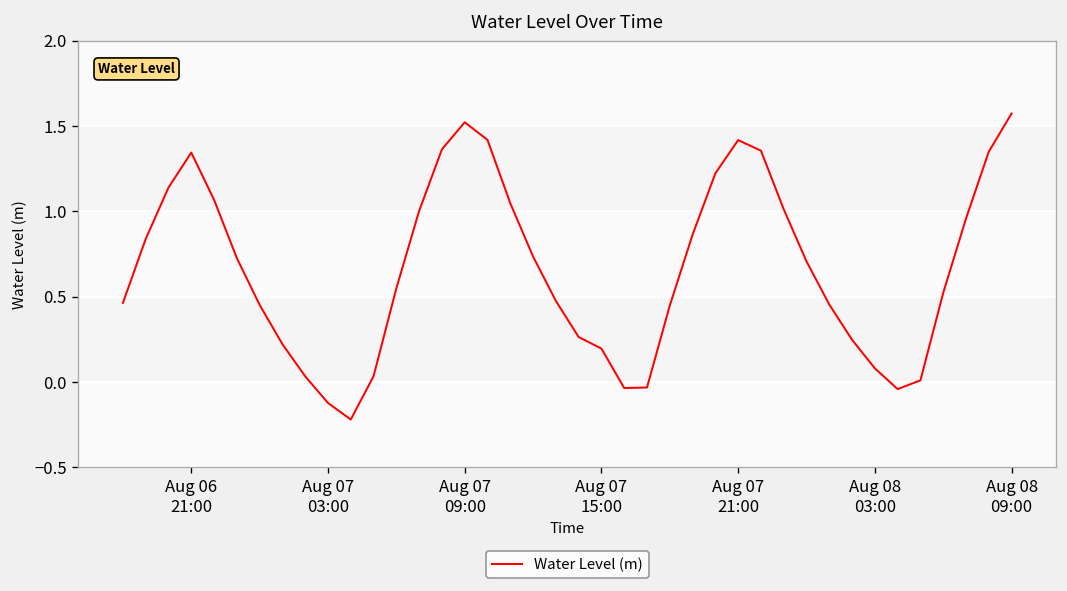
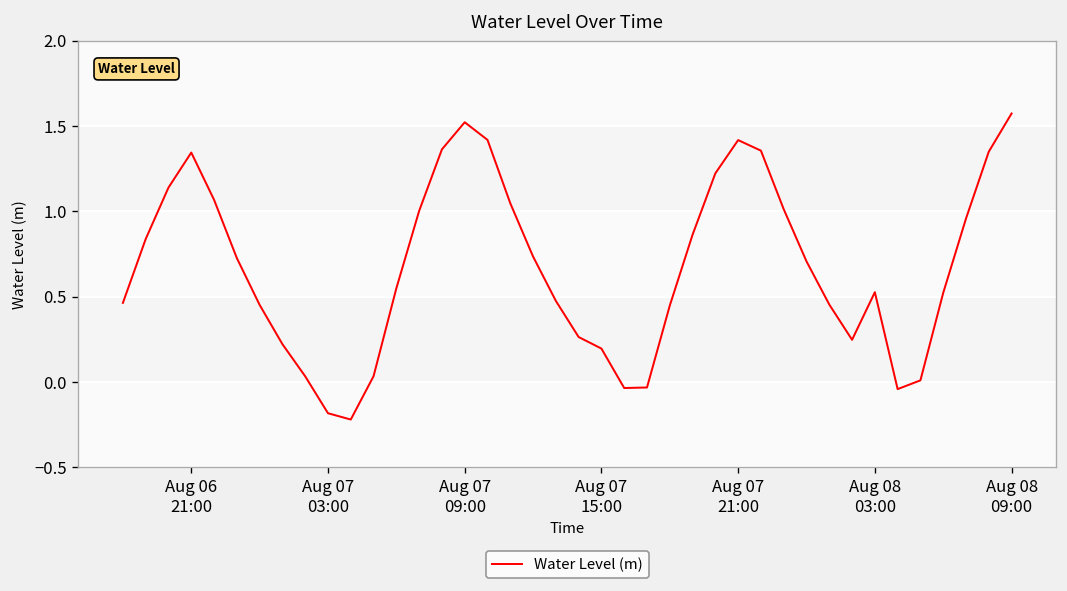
Aug 07 03:00: -0.12 -> -0.18
Aug 08 03:00: 0.08 -> 0.53
